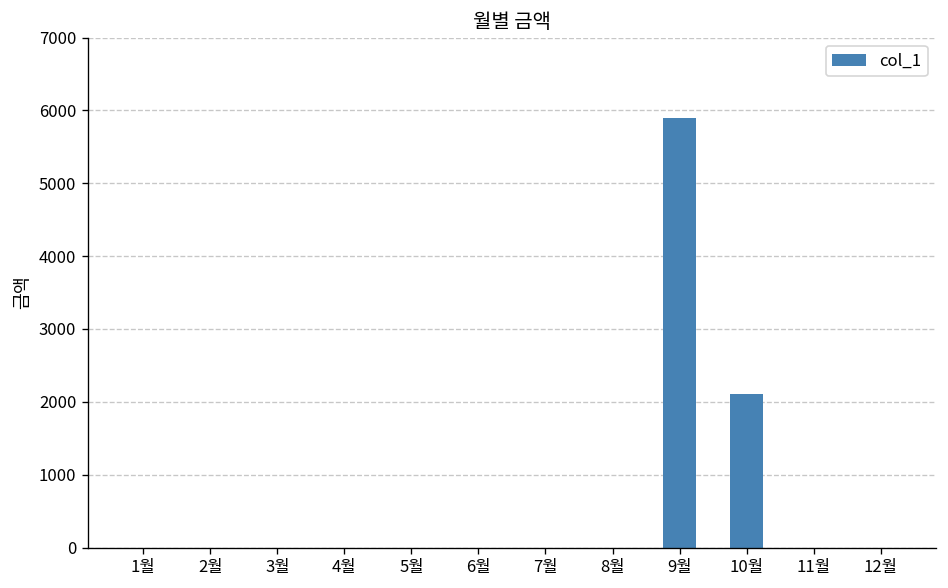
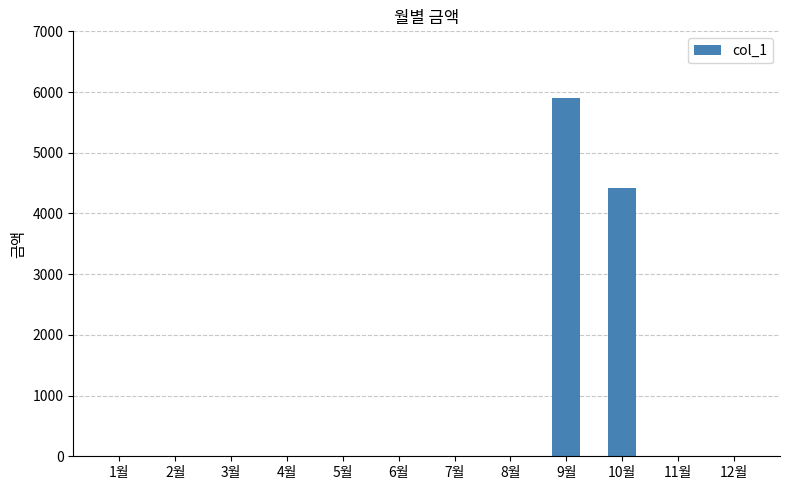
10월: 2100 -> 4400
